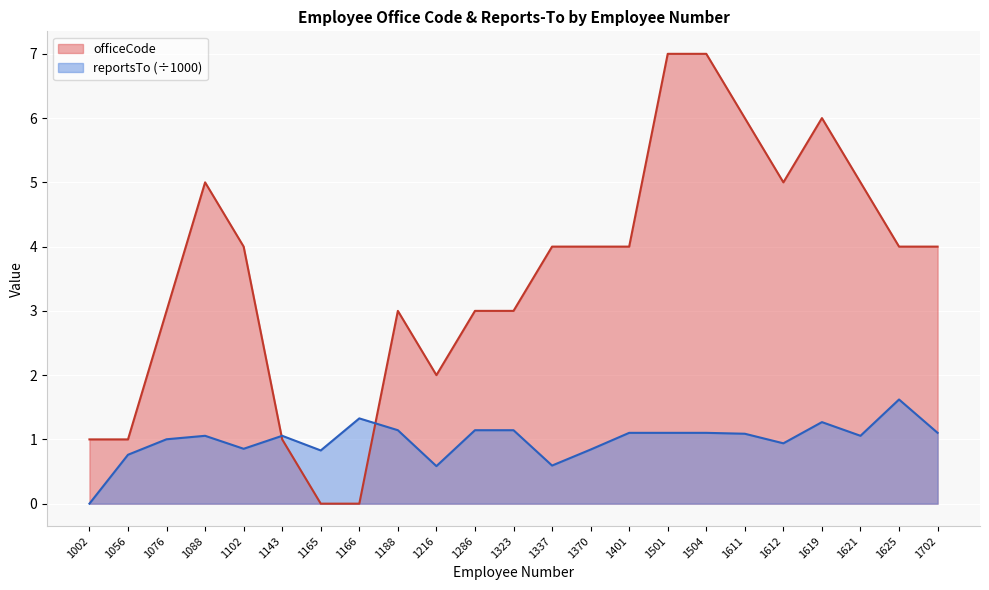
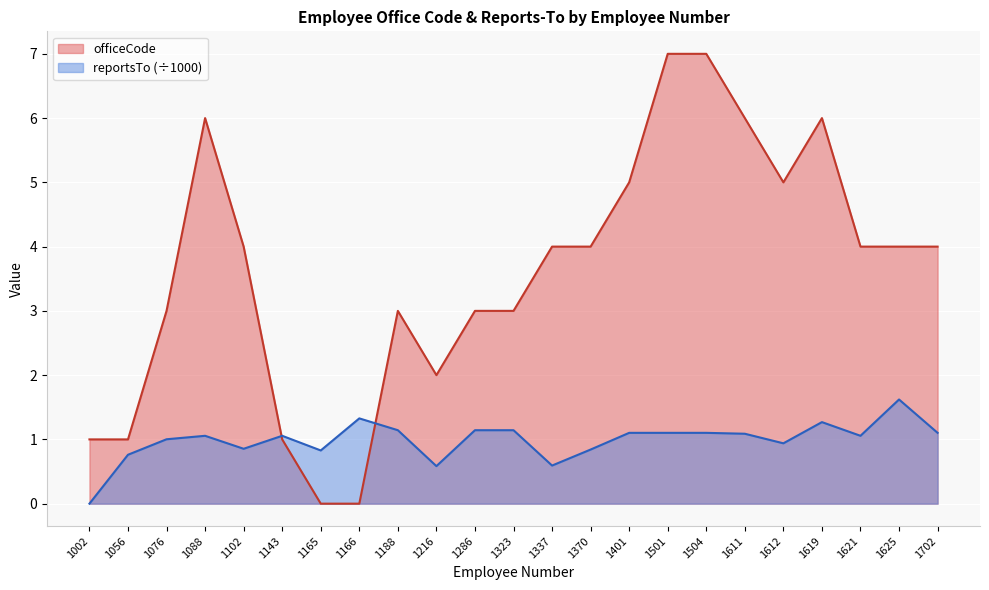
officeCode, 1088: 5 -> 6
officeCode, 1401: 4 -> 5
officeCode, 1621: 5 -> 4
